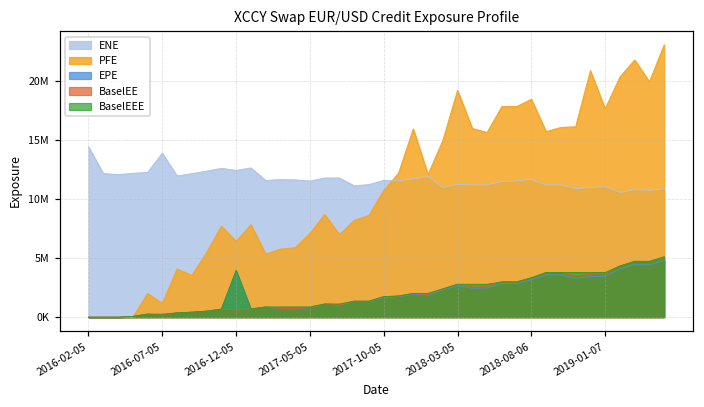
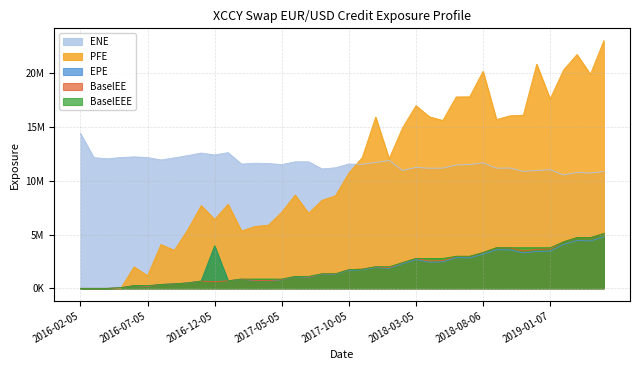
ENE, 2016-07-05: 13900000 -> 12200000
PFE, 2018-03-05: 19200000 -> 17000000
PFE, 2018-08-06: 18400000 -> 20200000
